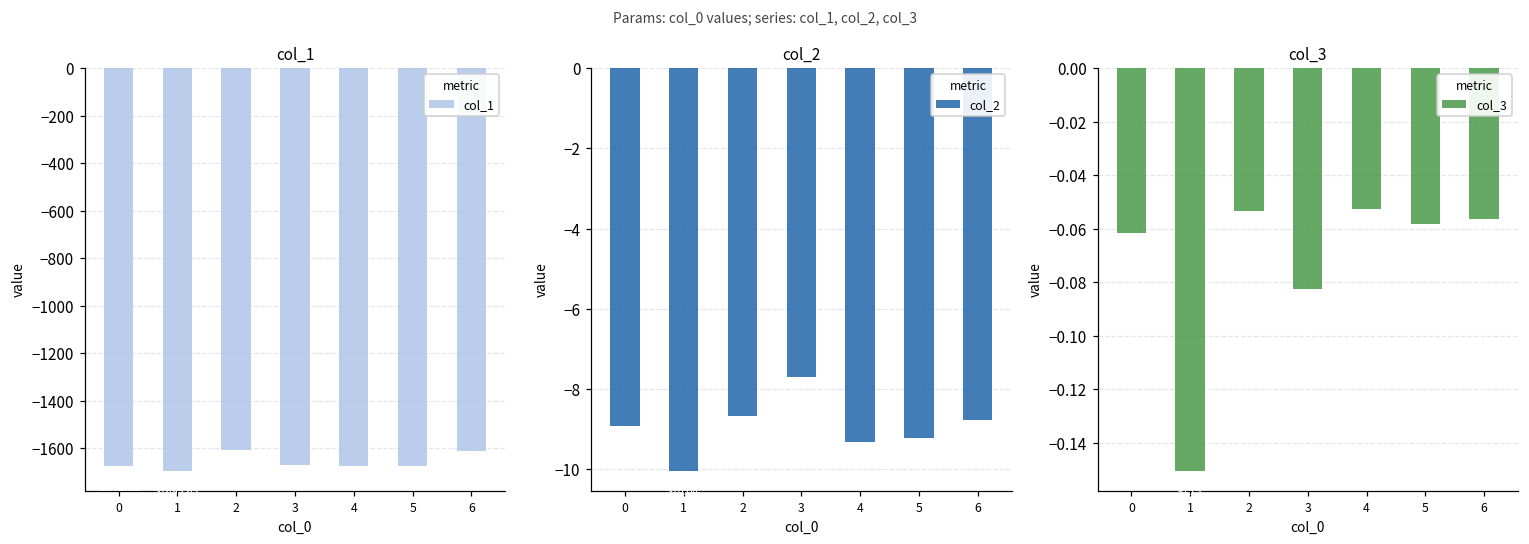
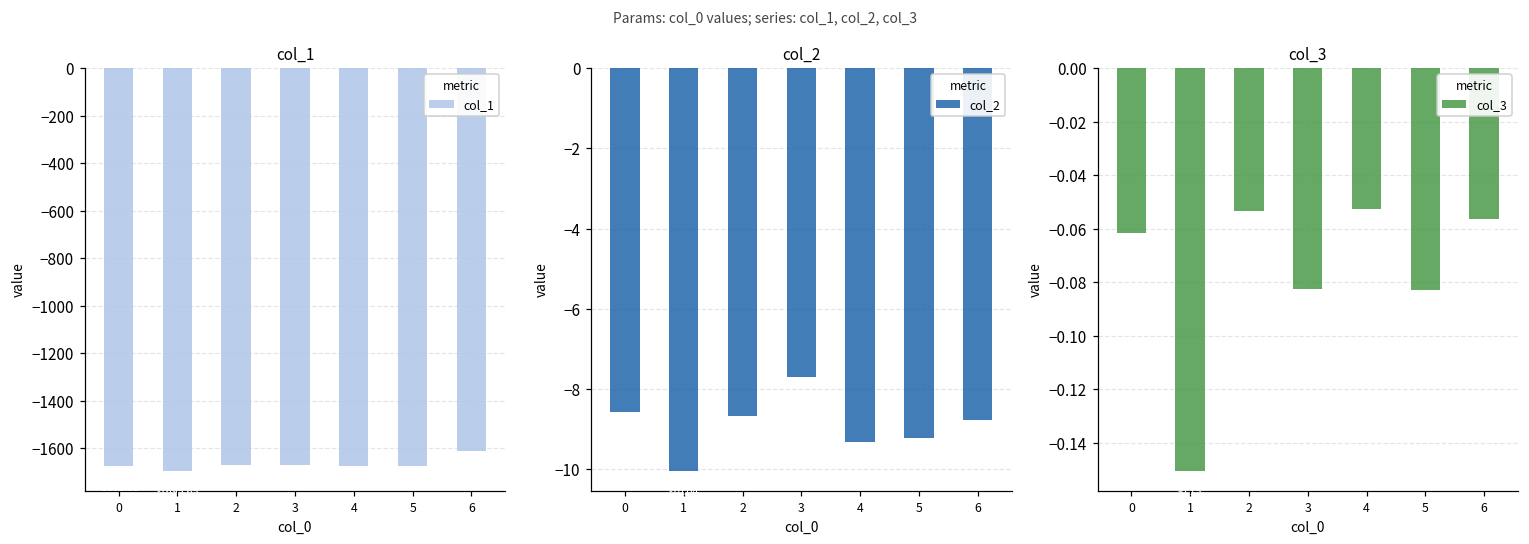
col_1, 2: -1610 -> -1670
col_2, 0: -8.9 -> -8.6
col_3, 5: -0.058 -> -0.083
